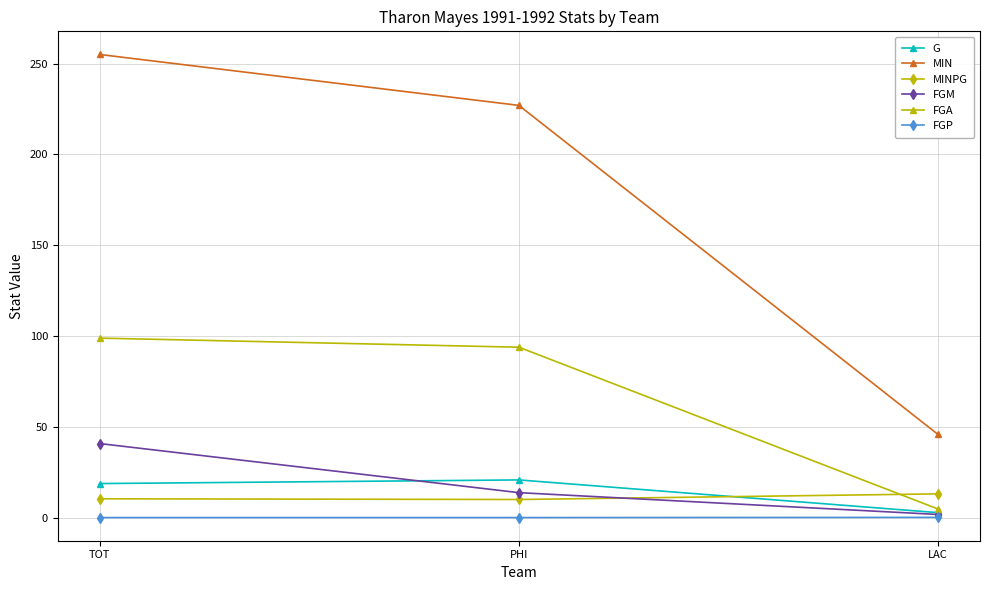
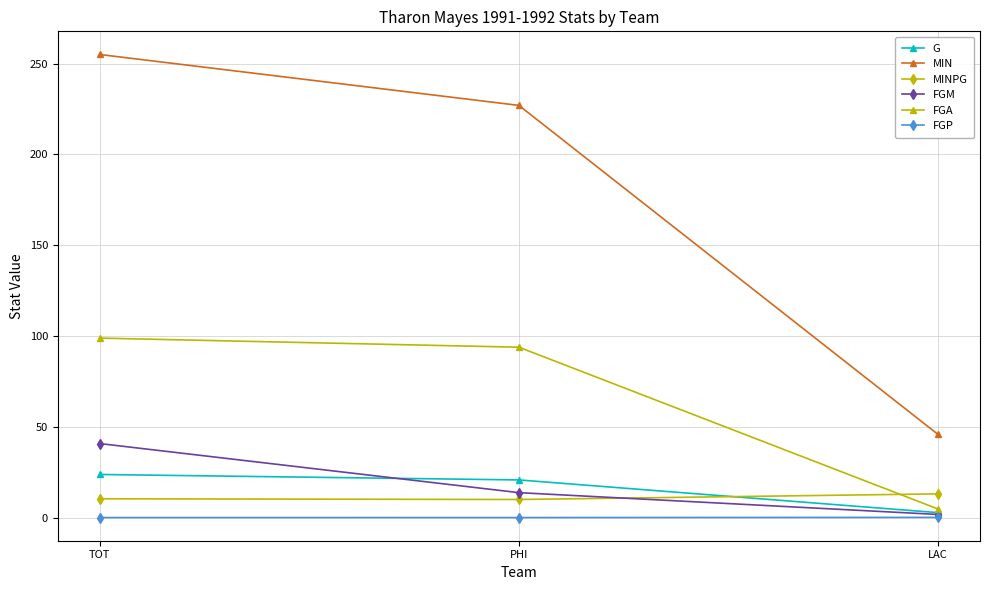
G, TOT: 19 -> 24
